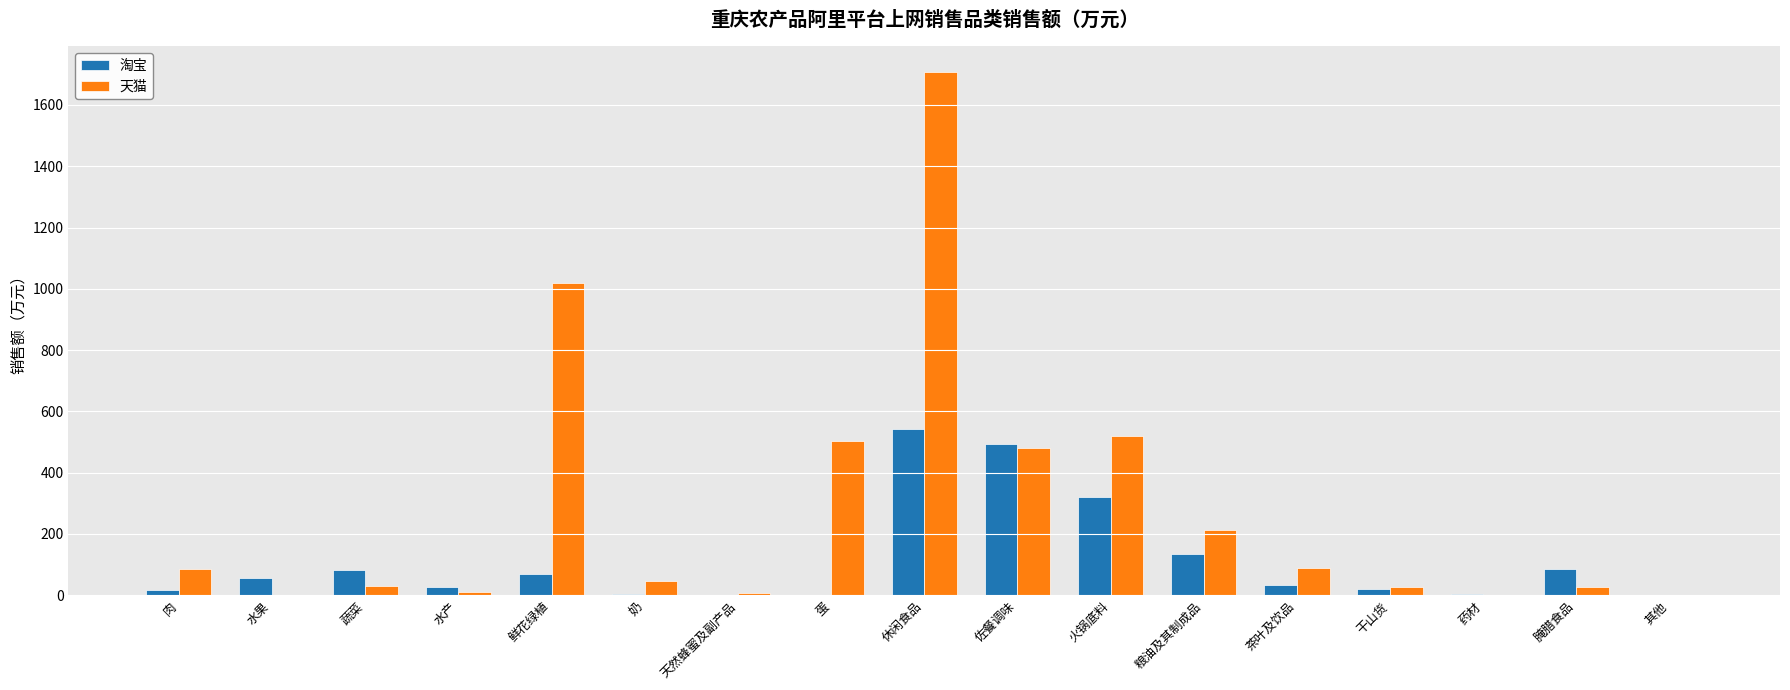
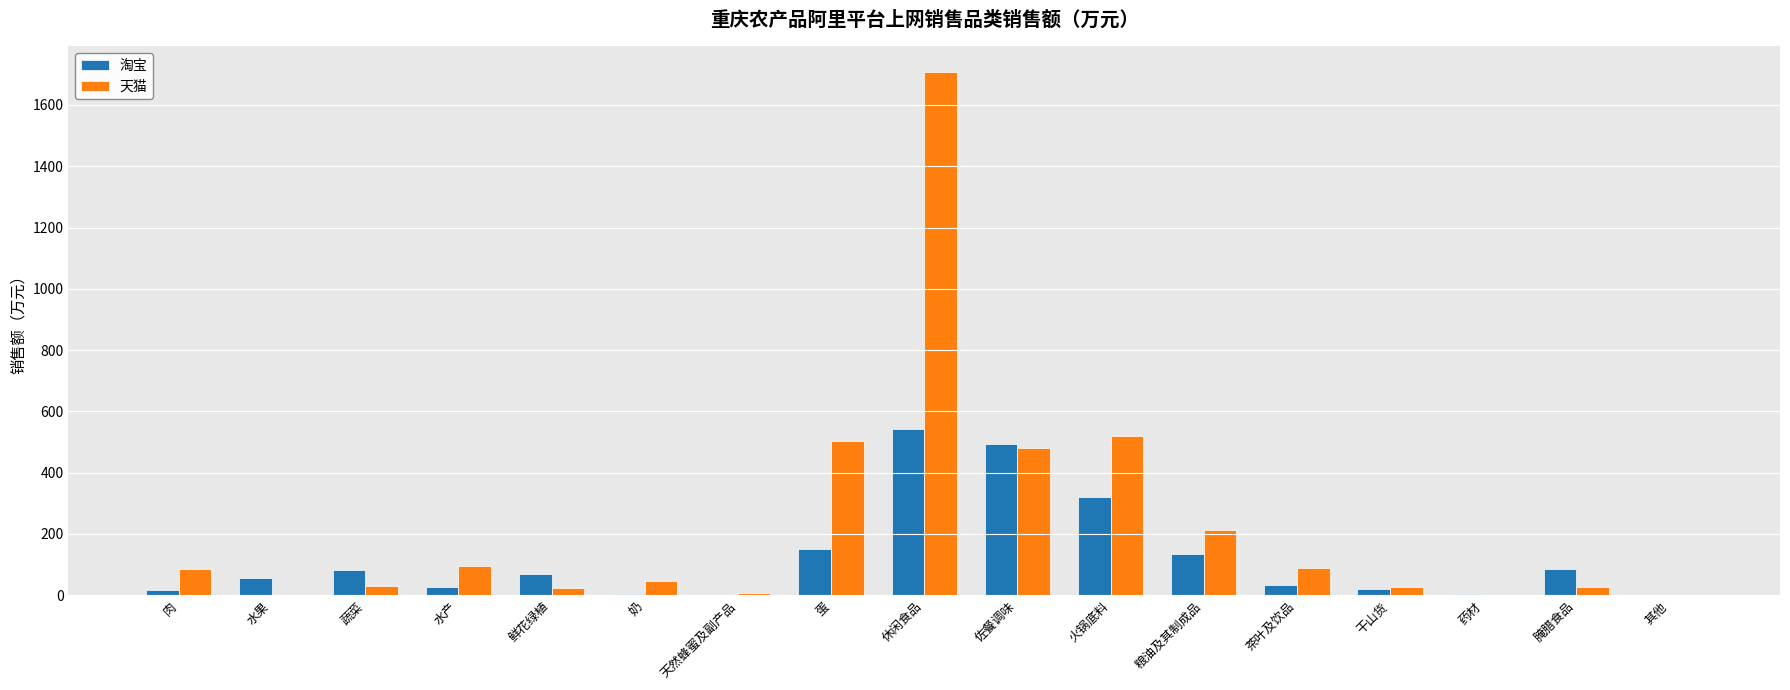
天猫, 水产: 10 -> 100
天猫, 鲜花绿植: 1020 -> 20
淘宝, 蛋: 0 -> 150
